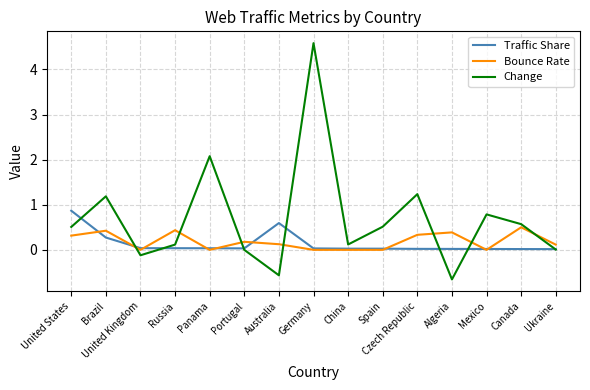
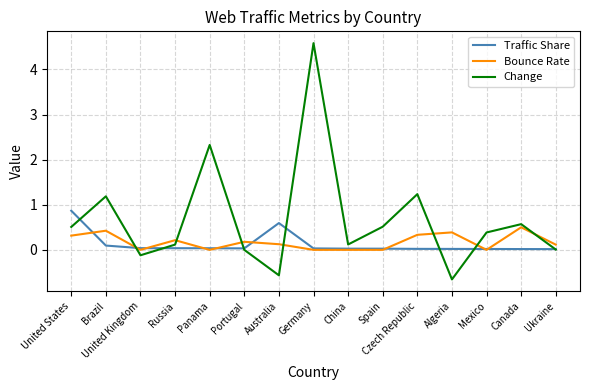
Traffic Share, Brazil: 0.3 -> 0.1
Bounce Rate, Russia: 0.4 -> 0.2
Change, Panama: 2.1 -> 2.3
Change, Mexico: 0.8 -> 0.4
